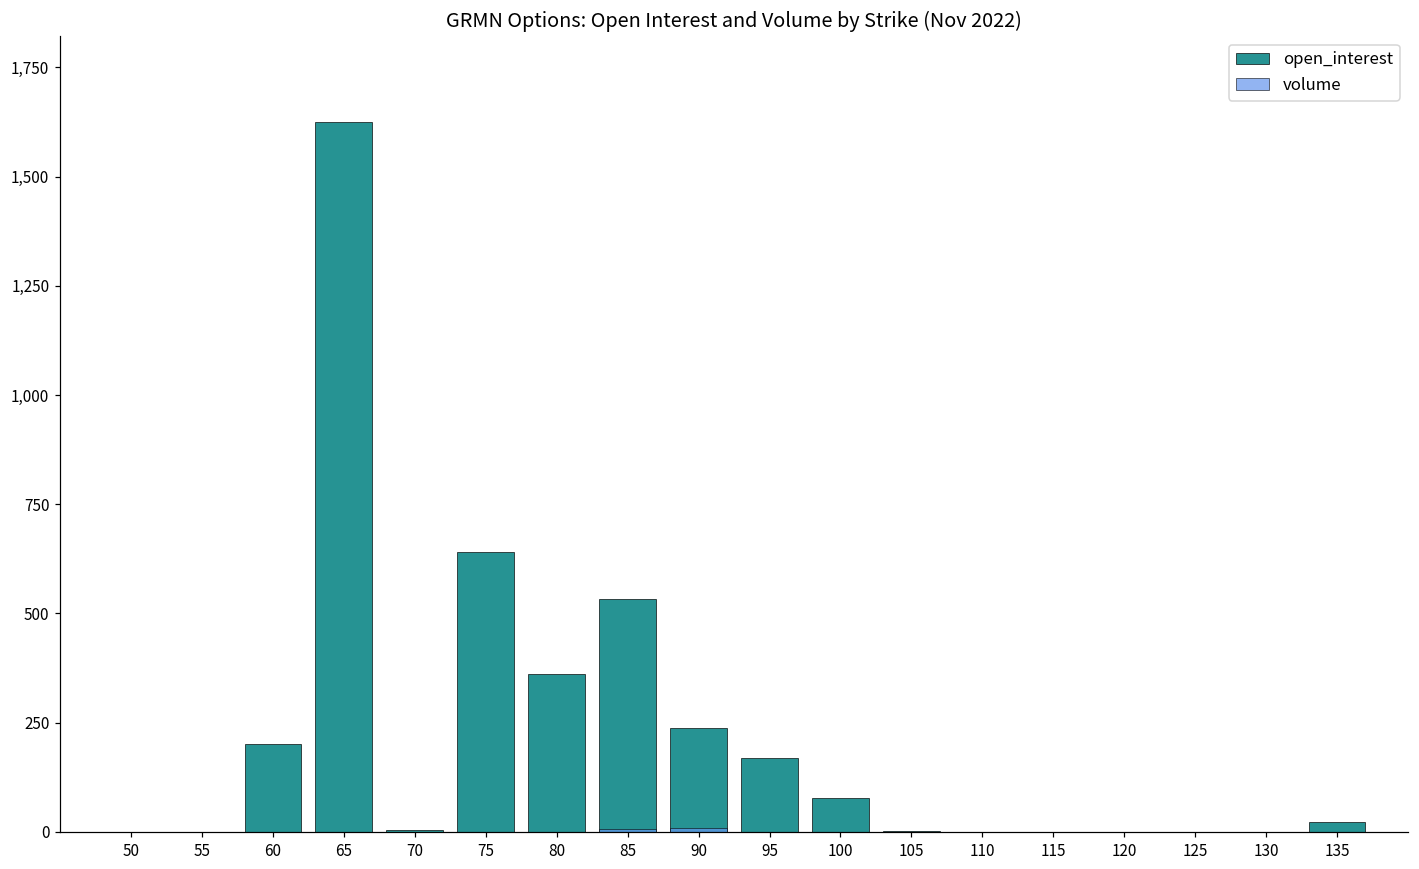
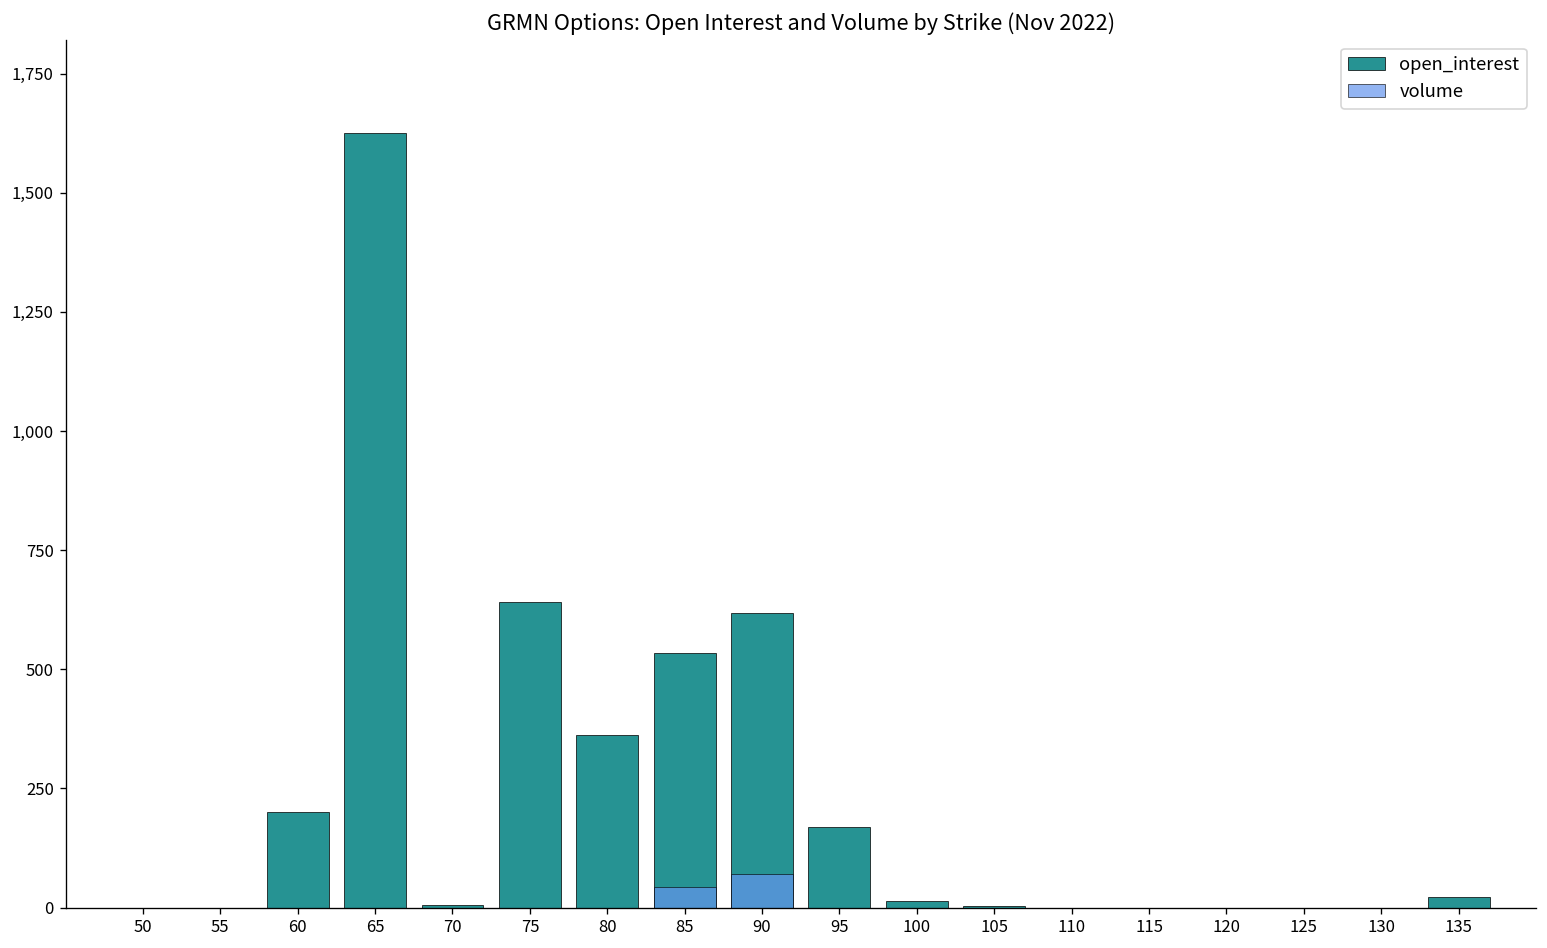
volume, 85: 10 -> 40
open_interest, 90: 240 -> 620
volume, 90: 10 -> 70
open_interest, 100: 80 -> 10
